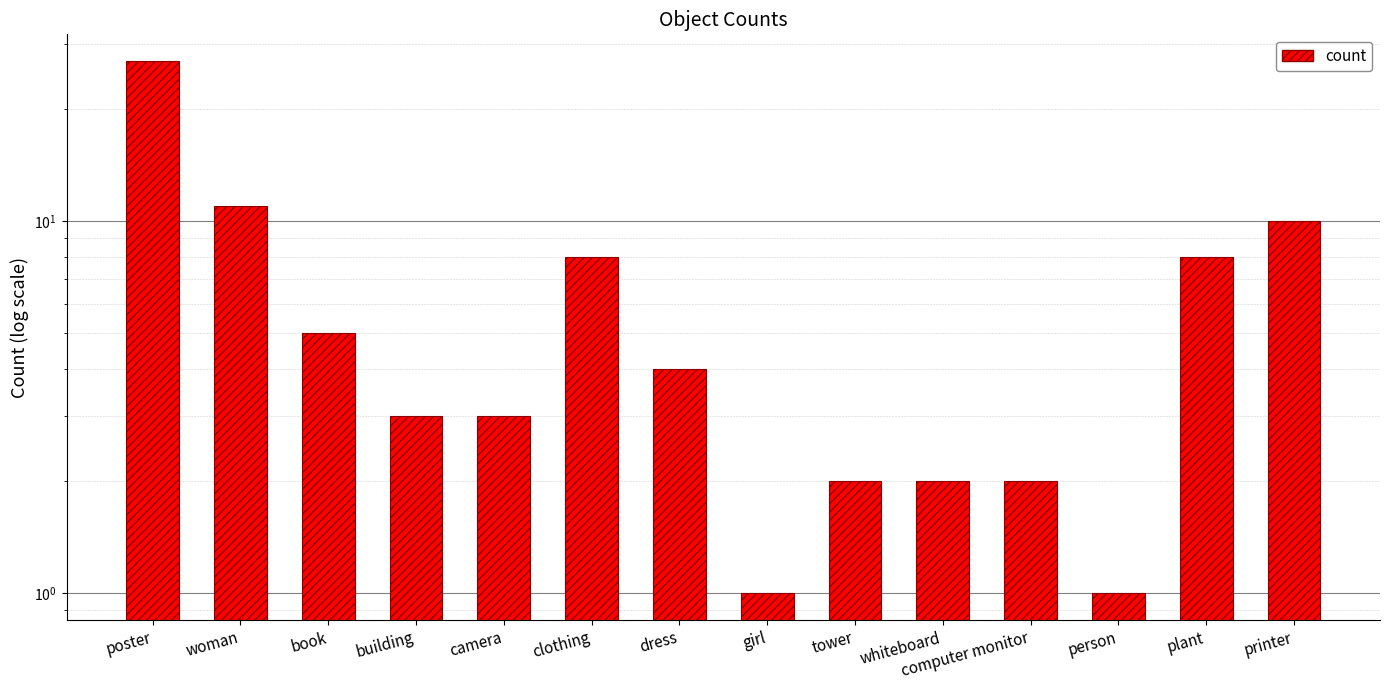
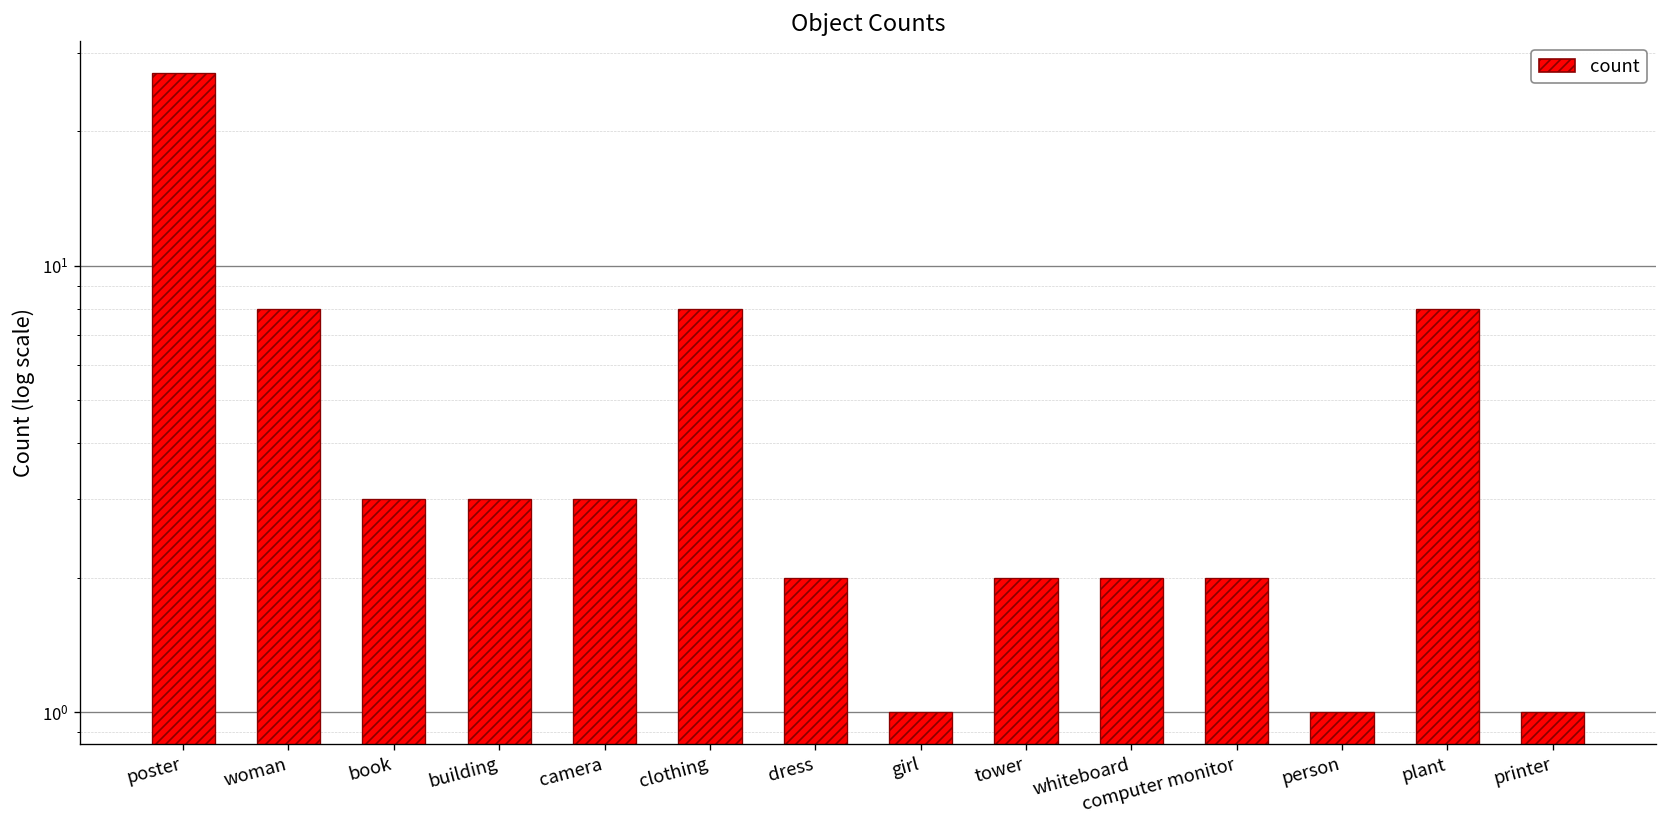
woman: 11 -> 8
book: 5 -> 3
dress: 4 -> 2
printer: 10 -> 1
